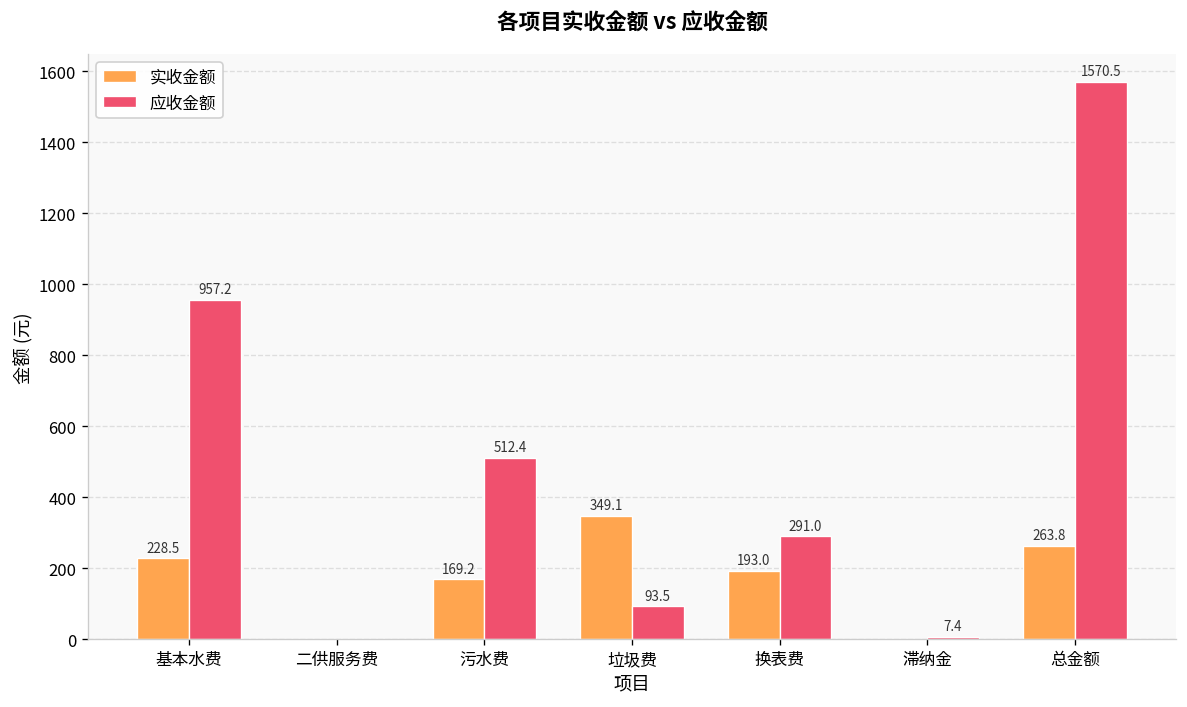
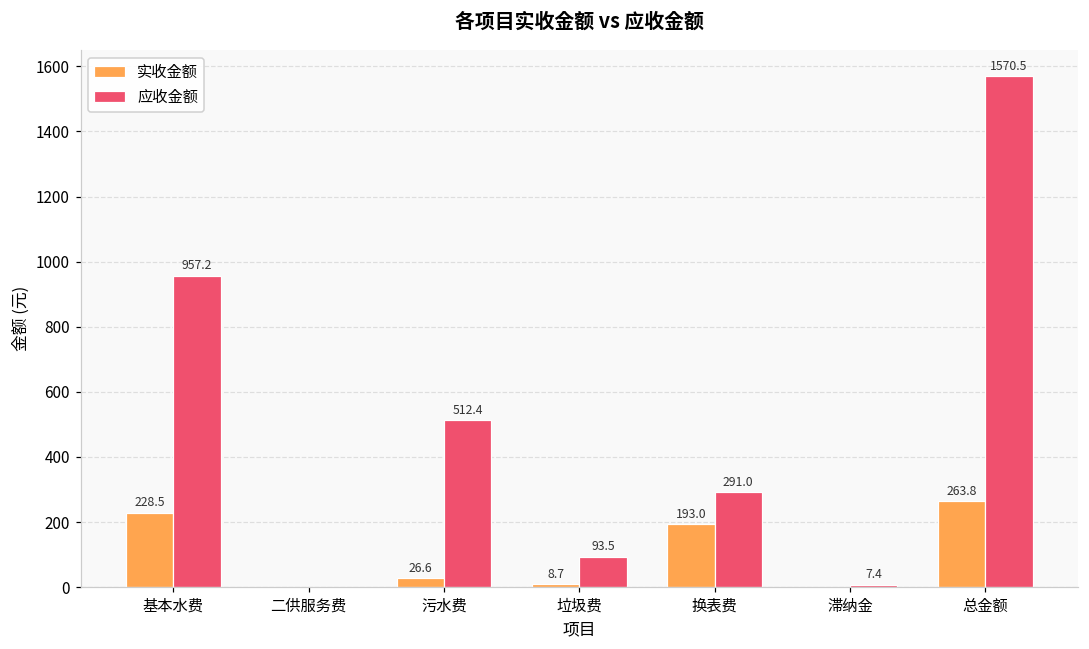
实收金额, 污水费: 169.2 -> 26.6
实收金额, 垃圾费: 349.1 -> 8.7
